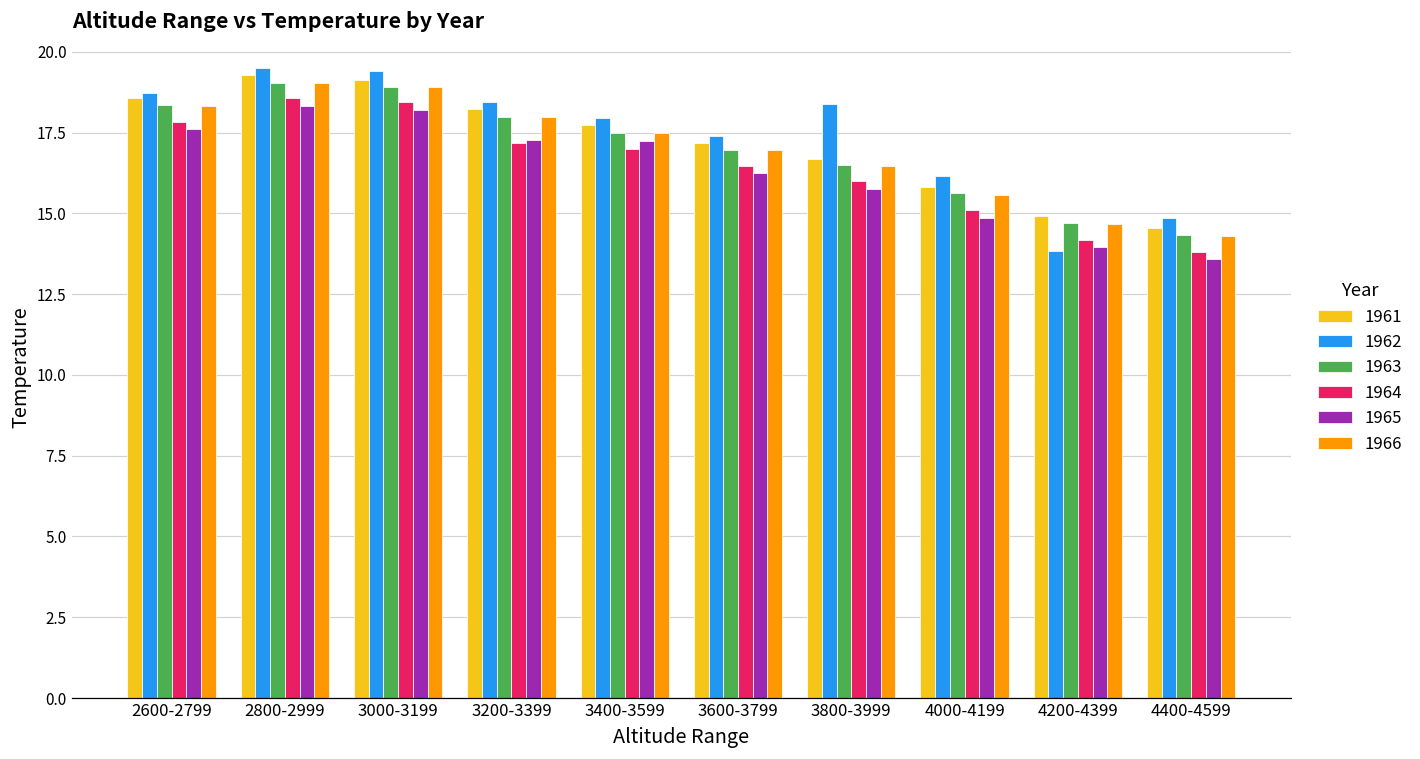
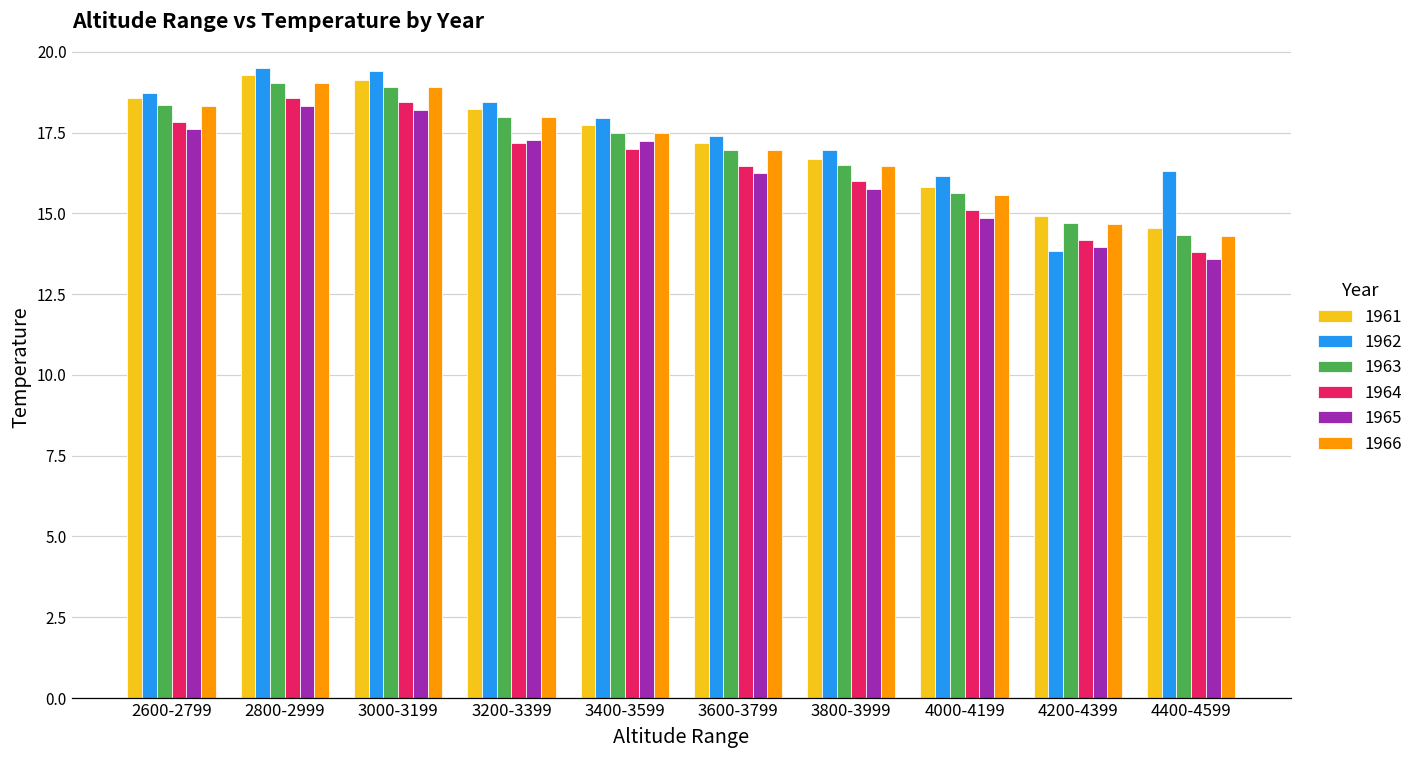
1962, 3800-3999: 18.4 -> 17.0
1962, 4400-4599: 14.9 -> 16.3
